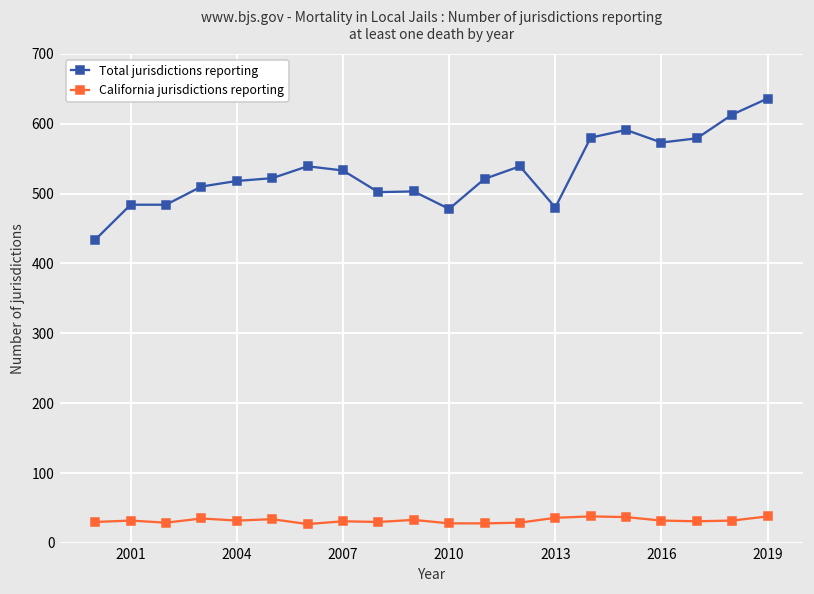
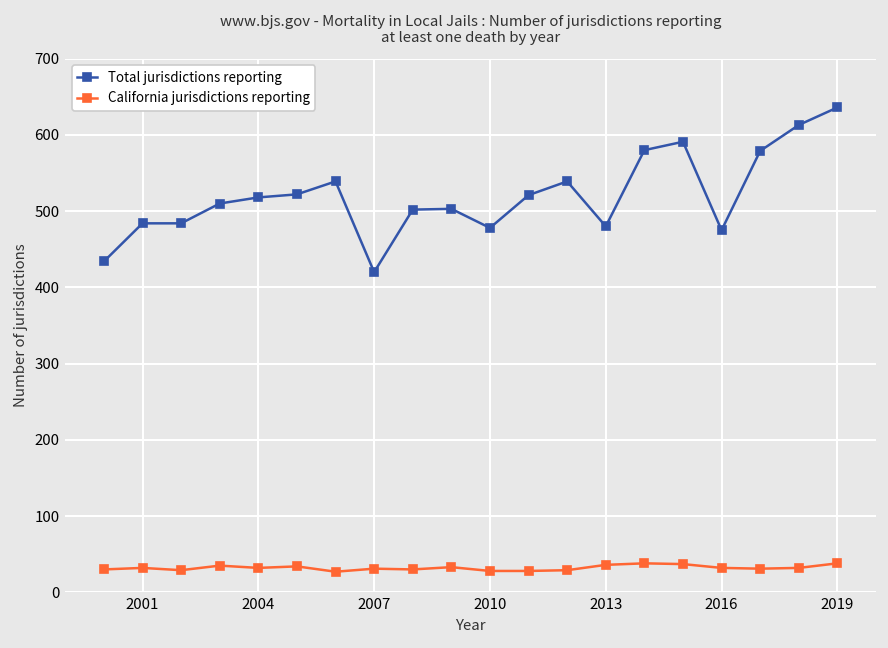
Total jurisdictions reporting, 2007: 530 -> 420
Total jurisdictions reporting, 2016: 570 -> 480
